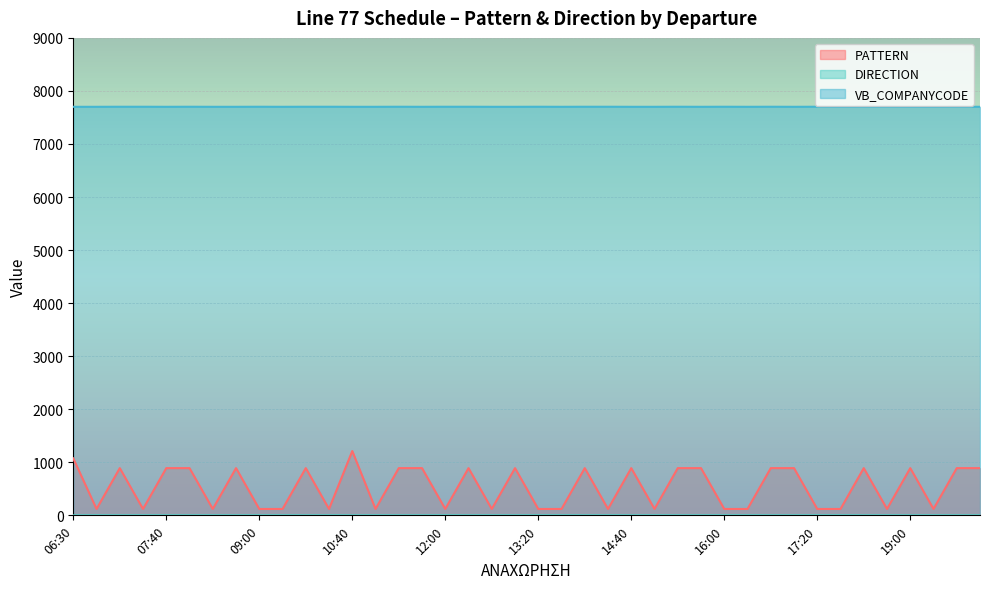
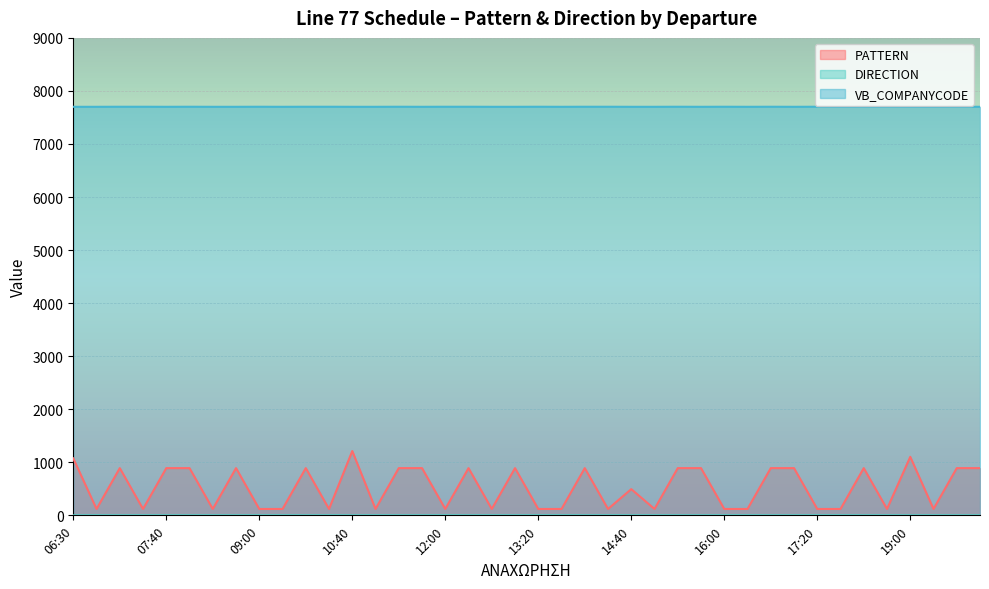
PATTERN, 14:40: 900 -> 500
PATTERN, 19:00: 900 -> 1100
